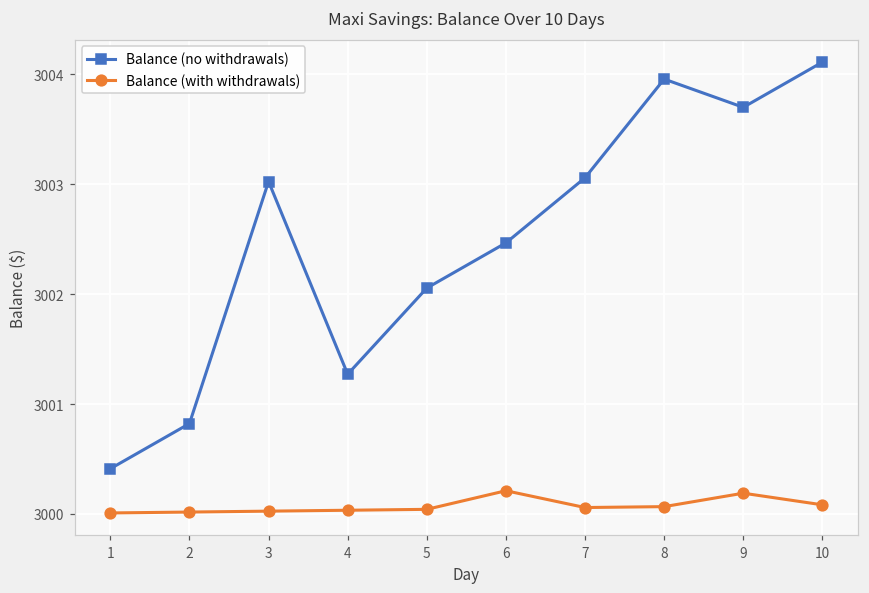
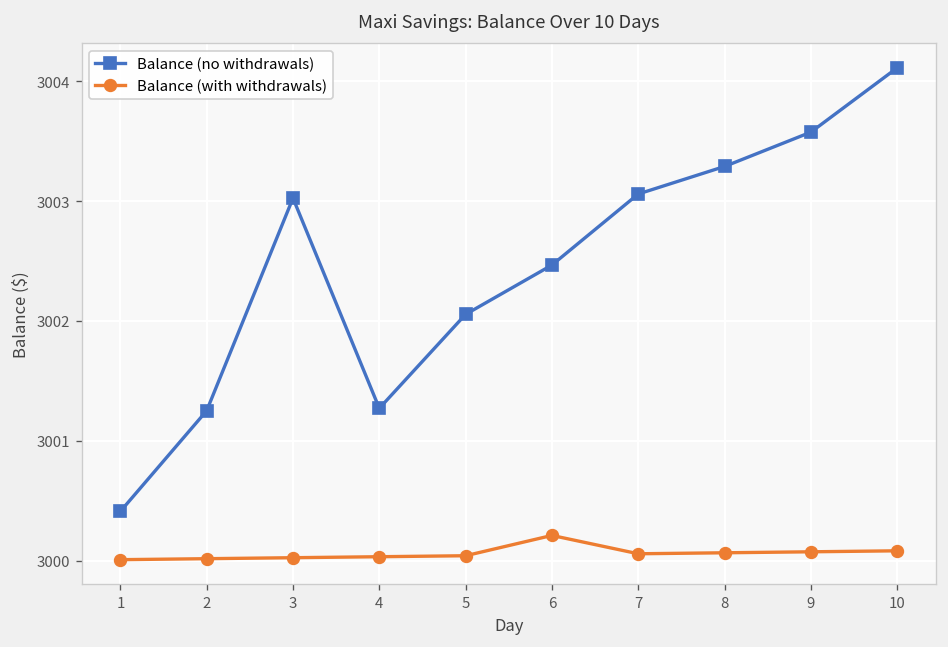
Balance (no withdrawals), 2: 3000.8 -> 3001.3
Balance (no withdrawals), 8: 3004.0 -> 3003.3
Balance (no withdrawals), 9: 3003.7 -> 3003.6
Balance (with withdrawals), 9: 3000.2 -> 3000.1
